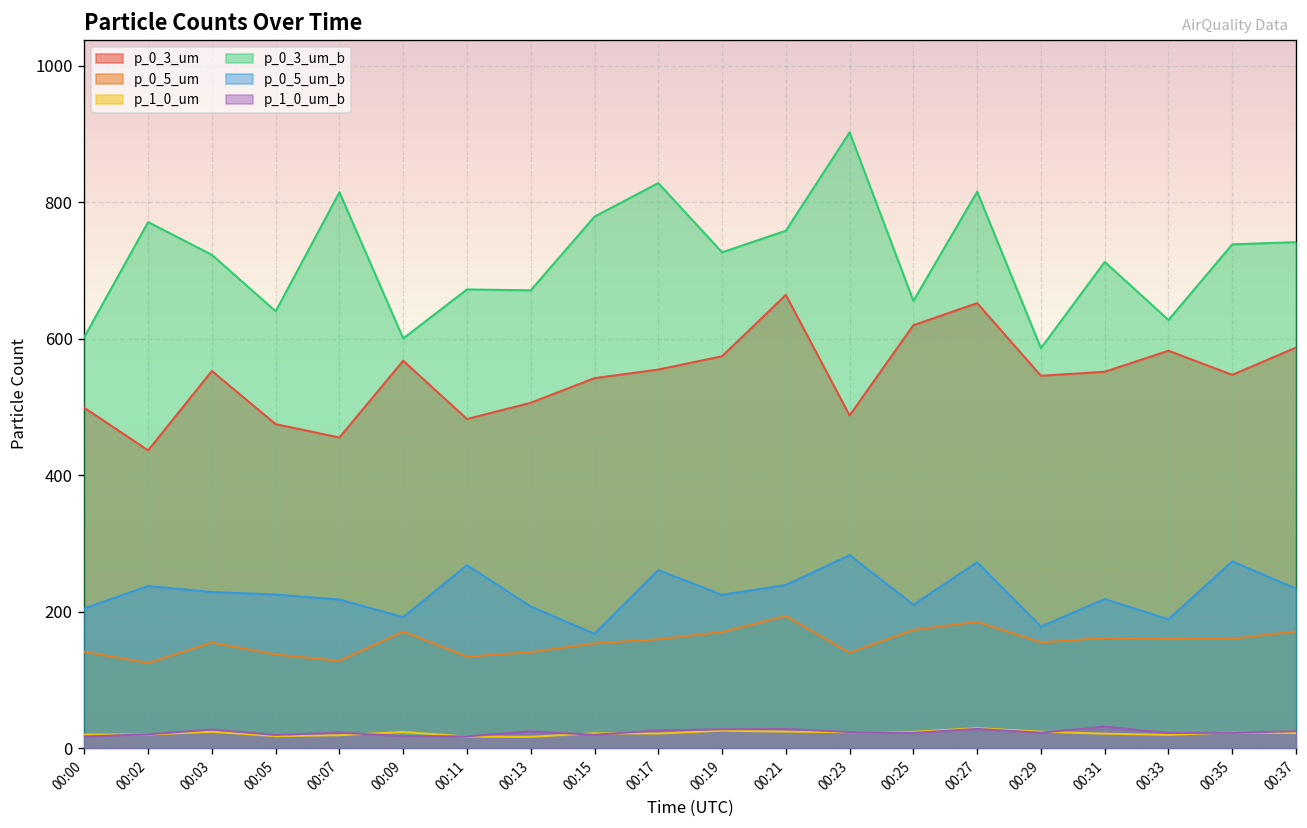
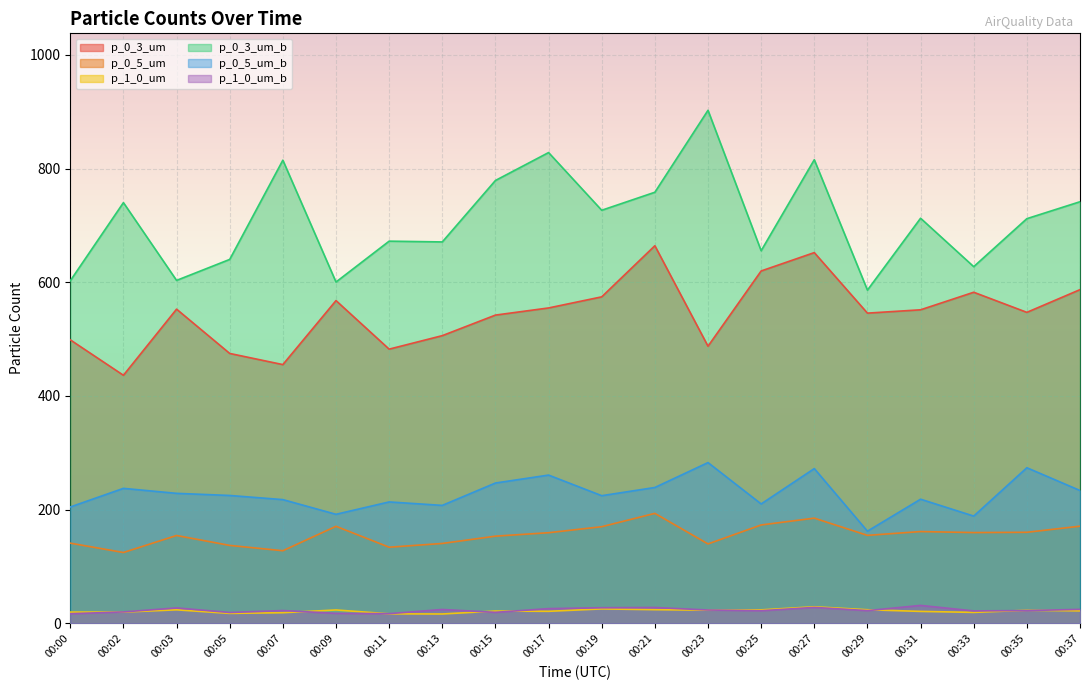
p_0_3_um_b, 00:02: 770 -> 740
p_0_3_um_b, 00:03: 720 -> 600
p_0_5_um_b, 00:11: 270 -> 210
p_0_5_um_b, 00:15: 170 -> 250
p_0_5_um_b, 00:29: 180 -> 160
p_0_3_um_b, 00:35: 740 -> 710
